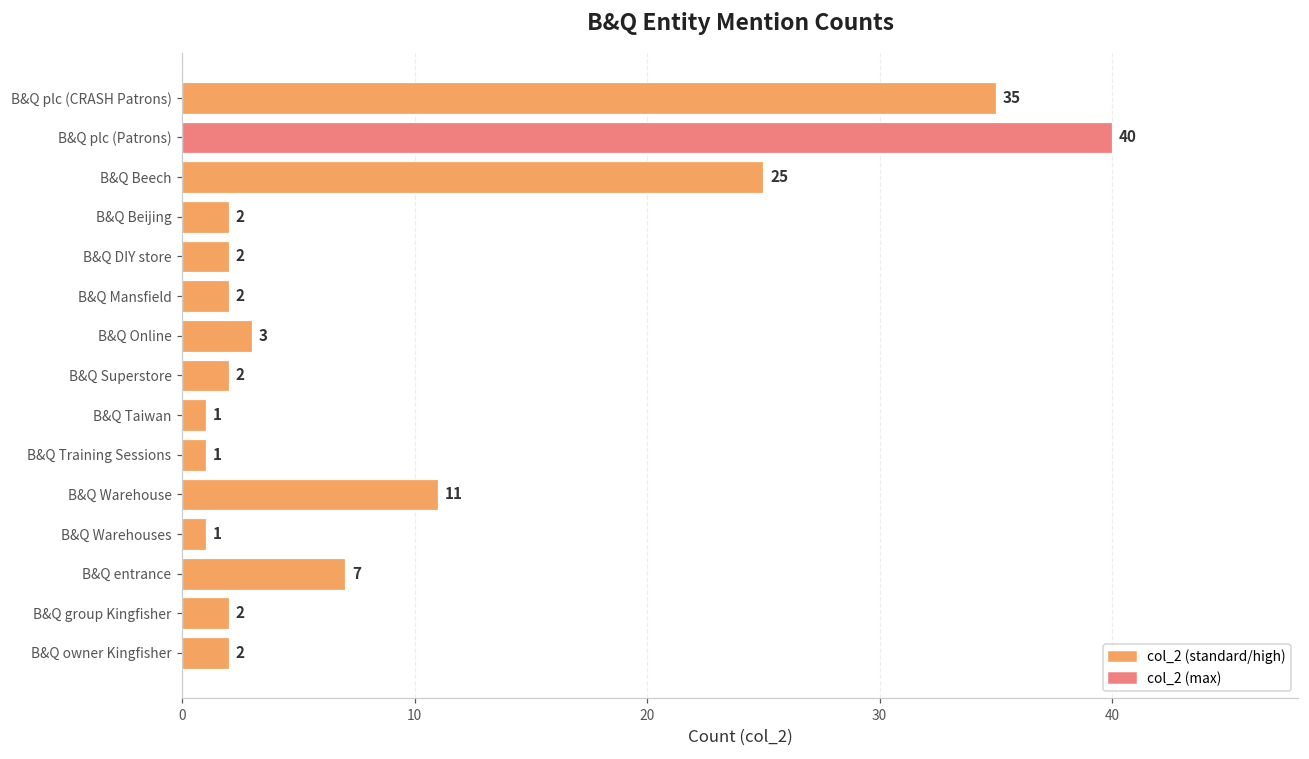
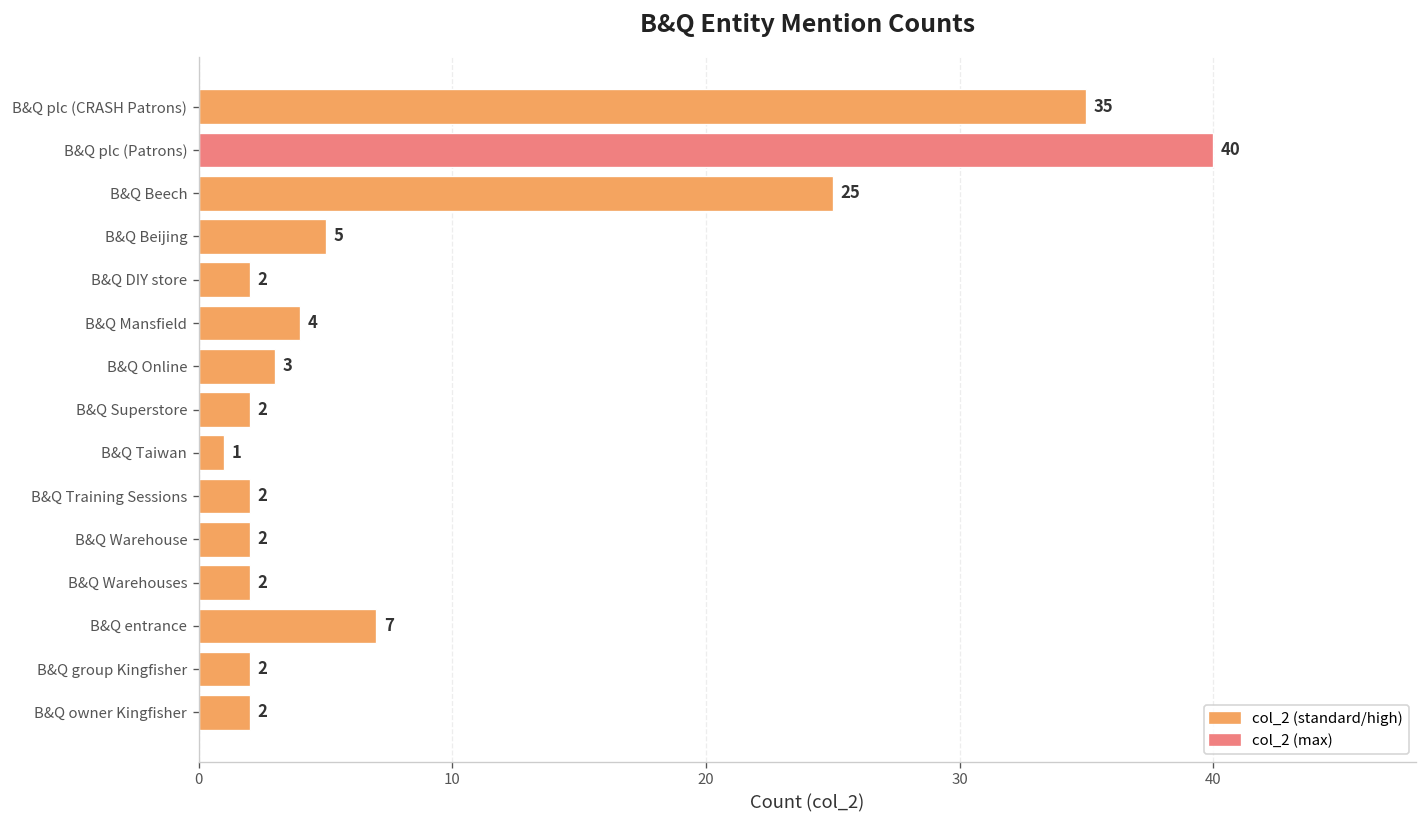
B&Q Beijing: 2 -> 5
B&Q Mansfield: 2 -> 4
B&Q Training Sessions: 1 -> 2
B&Q Warehouse: 11 -> 2
B&Q Warehouses: 1 -> 2
